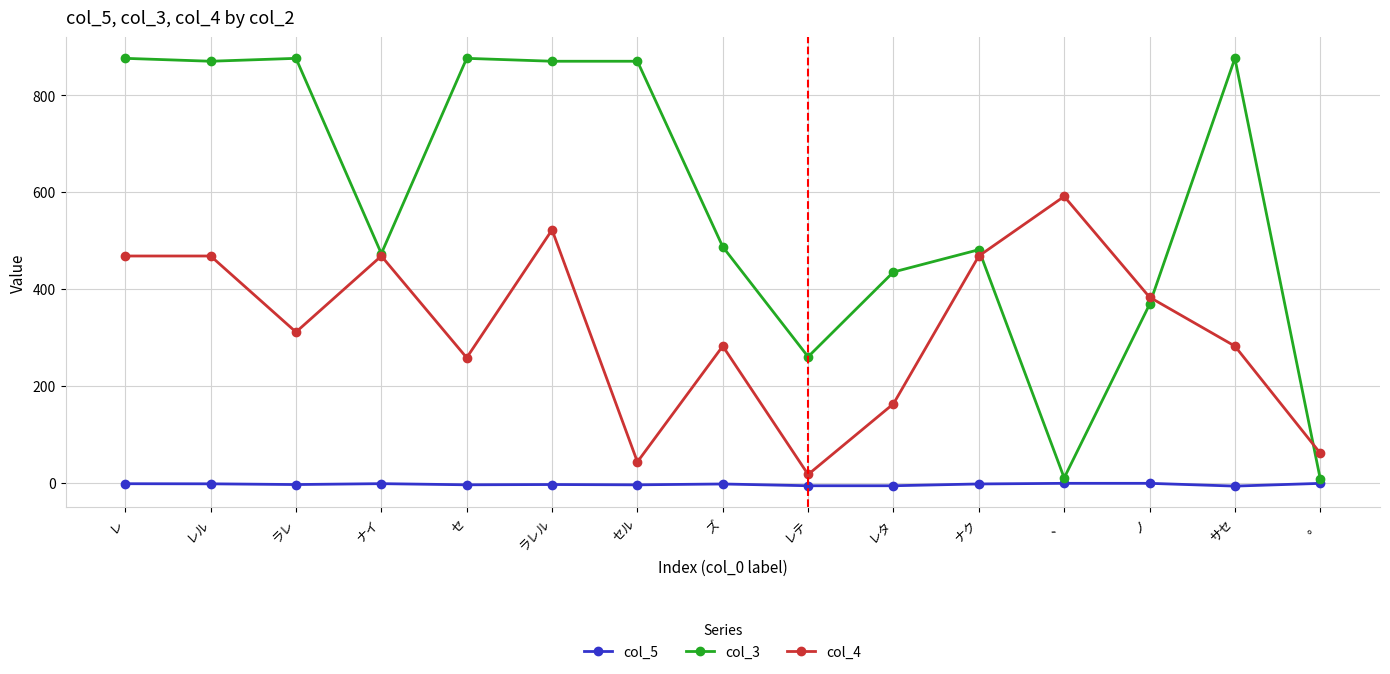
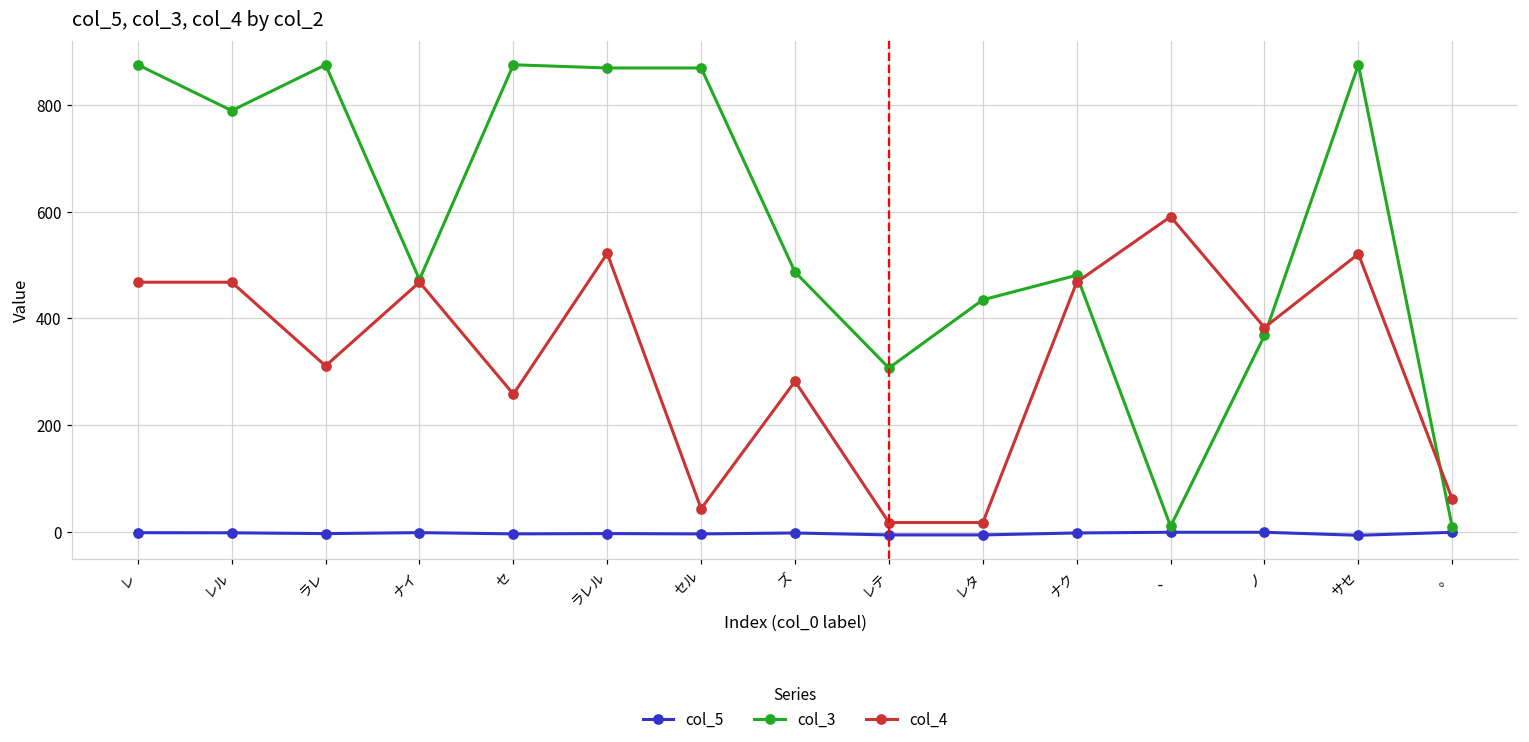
col_3, レル: 870 -> 790
col_3, レテ: 260 -> 310
col_4, レタ: 160 -> 20
col_4, サセ: 280 -> 520
